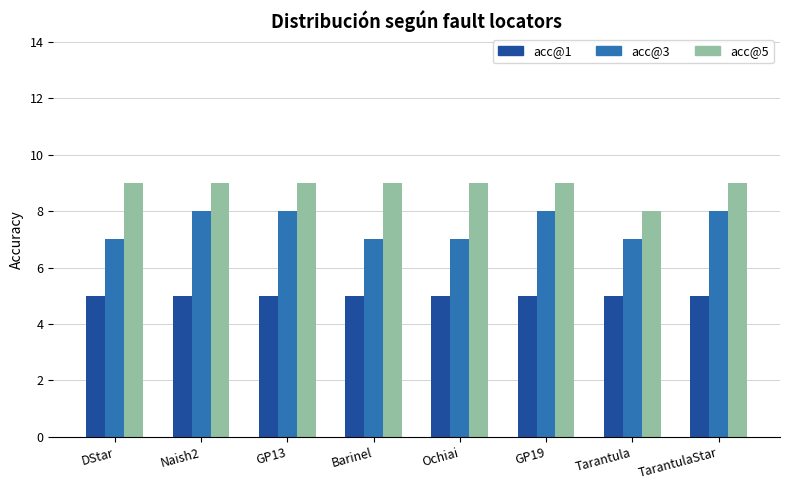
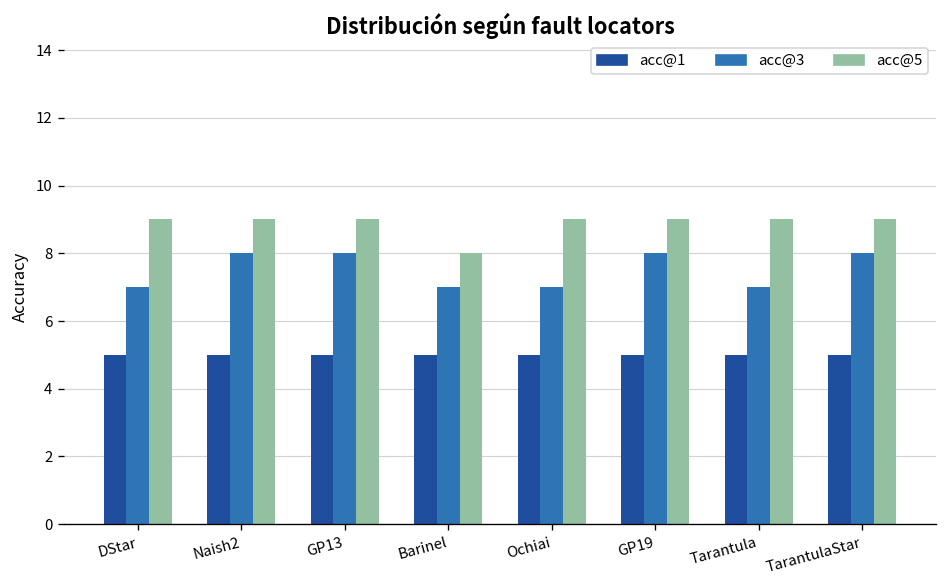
acc@5, Barinel: 9 -> 8
acc@5, Tarantula: 8 -> 9
